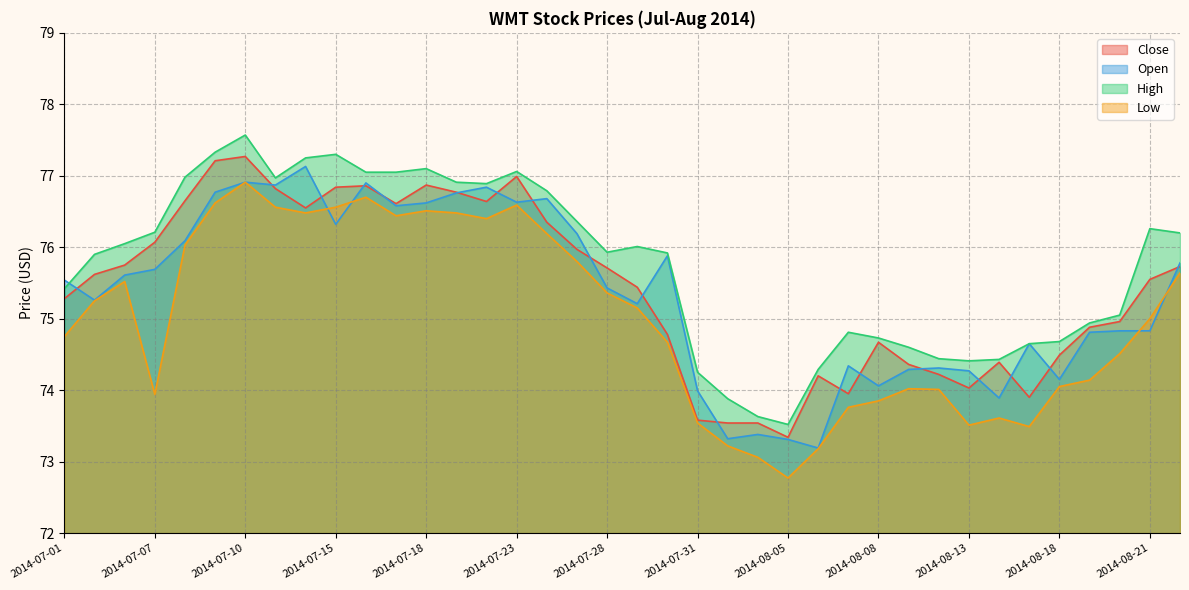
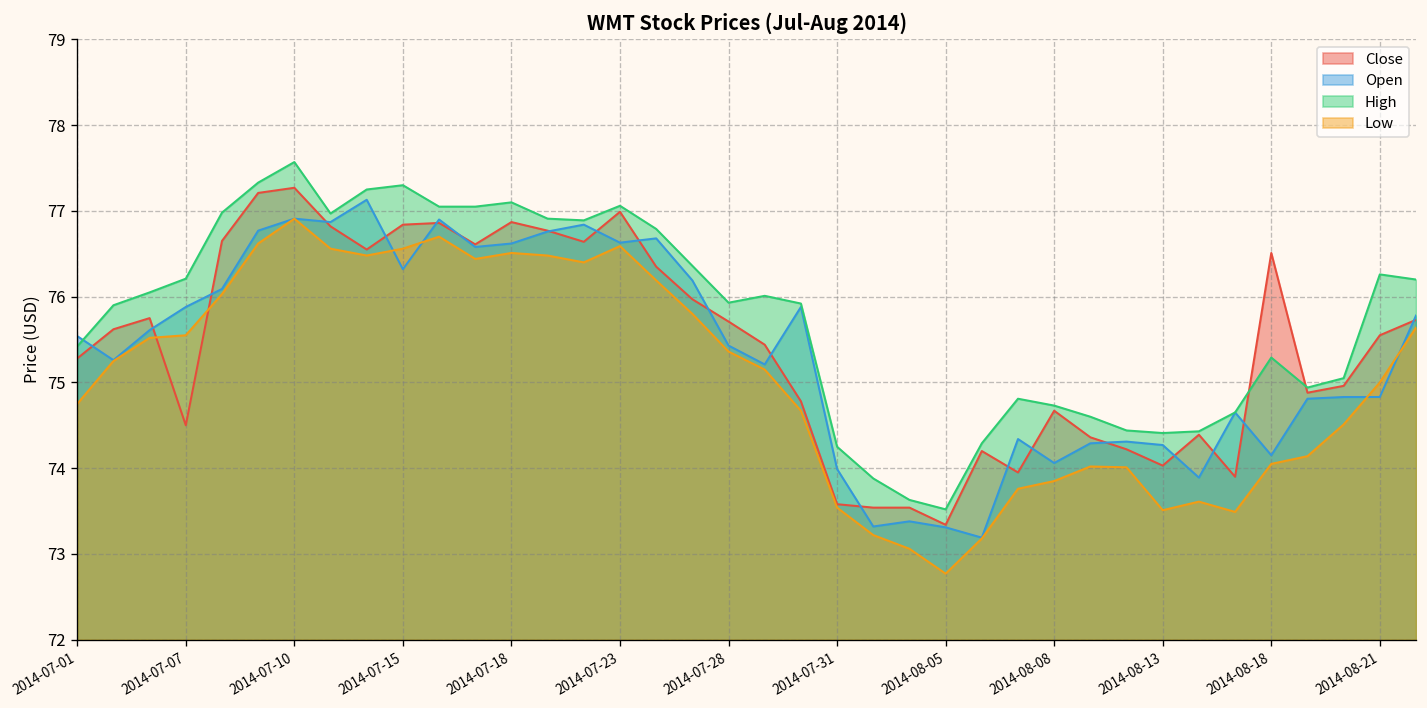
Close, 2014-07-07: 76.1 -> 74.5
Open, 2014-07-07: 75.7 -> 75.9
Low, 2014-07-07: 73.9 -> 75.6
Close, 2014-08-18: 74.5 -> 76.5
High, 2014-08-18: 74.7 -> 75.3
